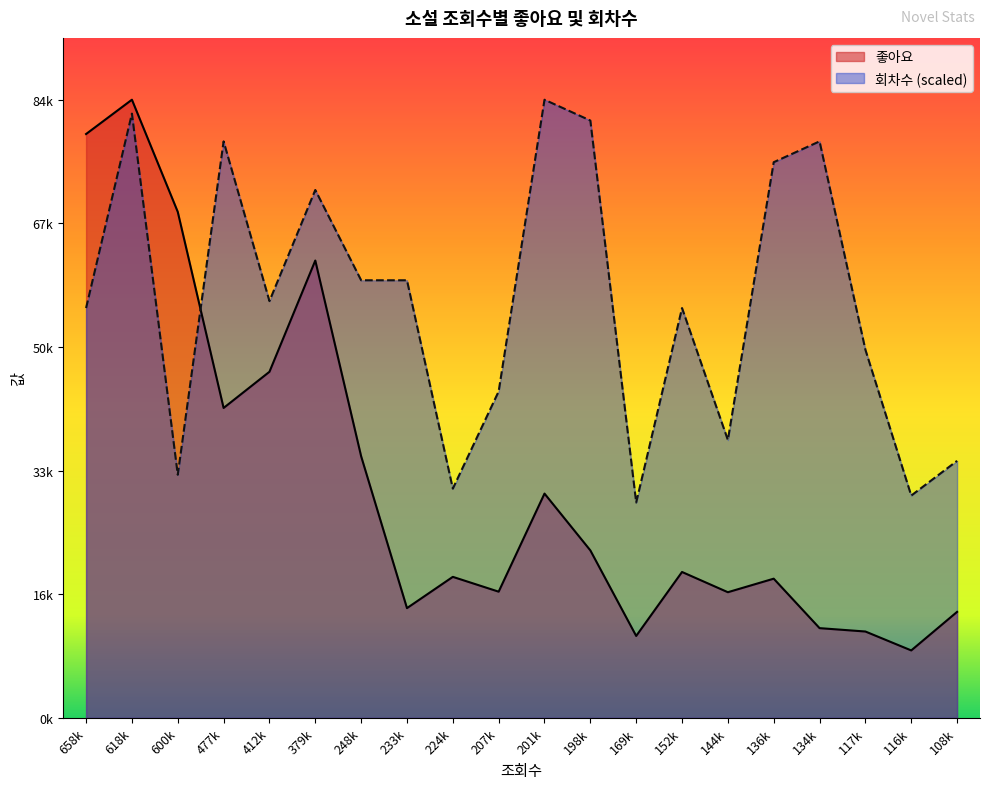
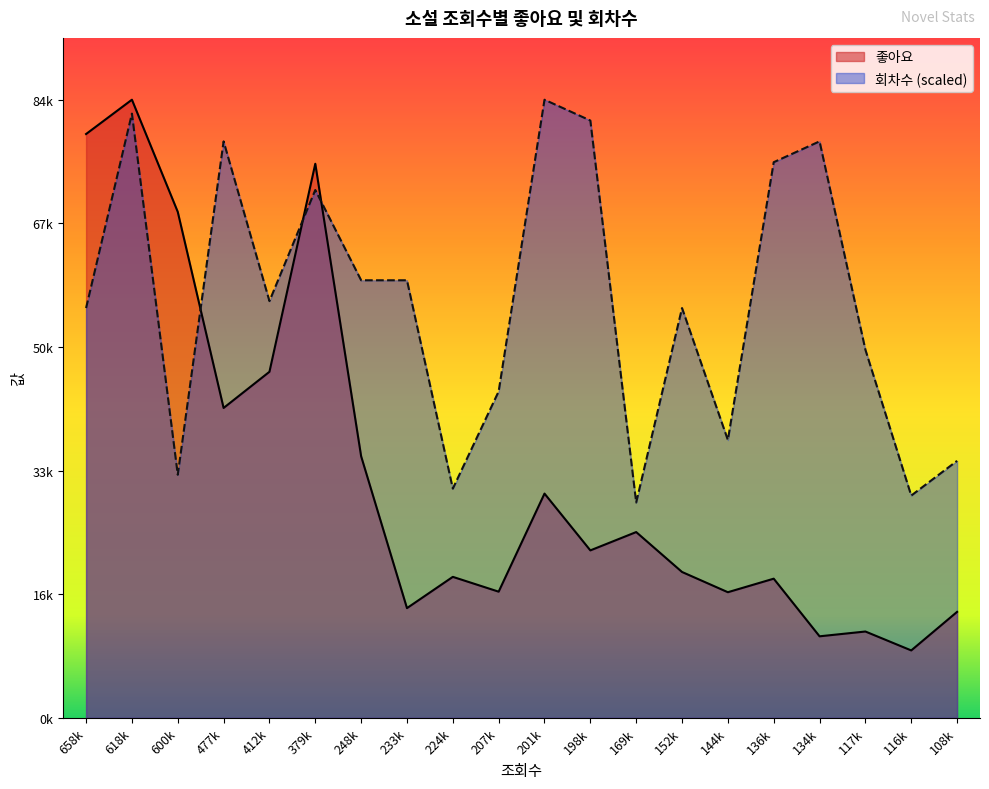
좋아요, 379k: 62000 -> 75000
좋아요, 169k: 11000 -> 25000
좋아요, 134k: 12000 -> 11000
